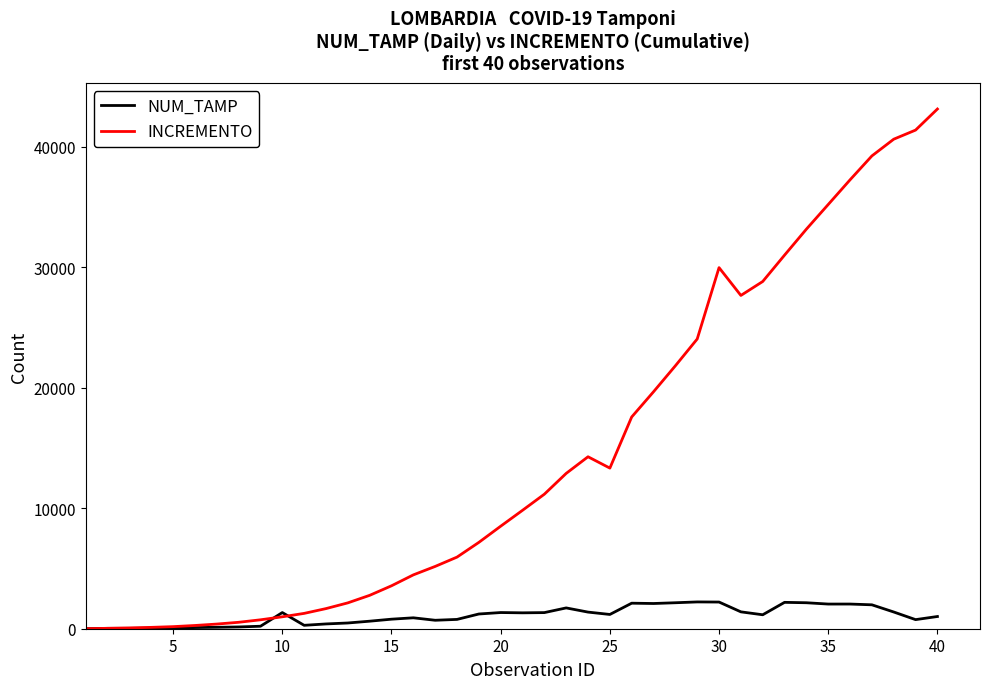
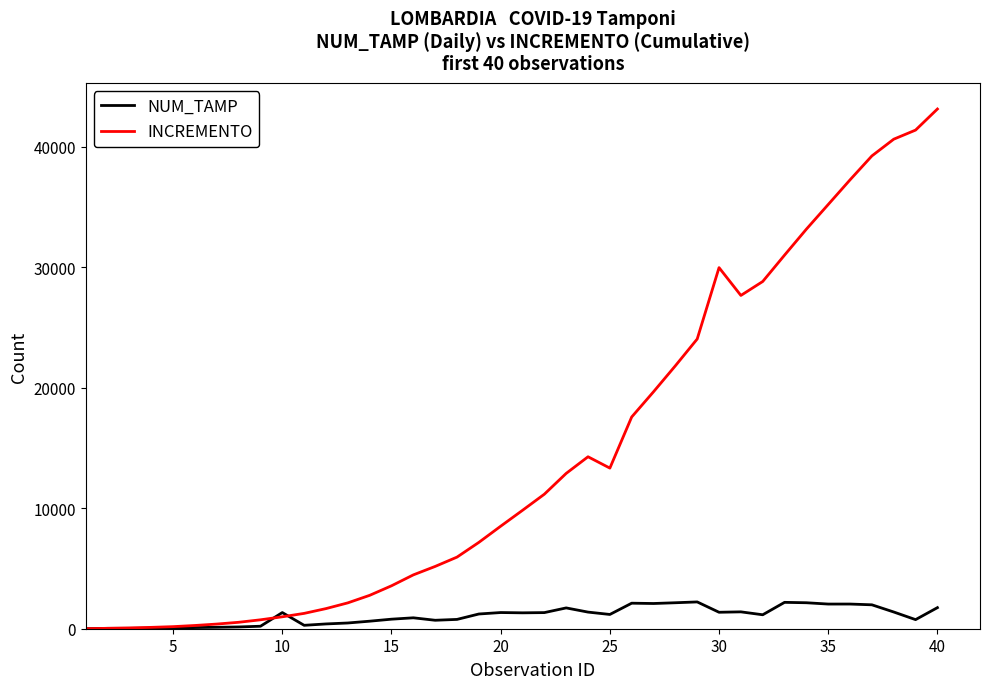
NUM_TAMP, 30: 2200 -> 1400
NUM_TAMP, 40: 1000 -> 1700
